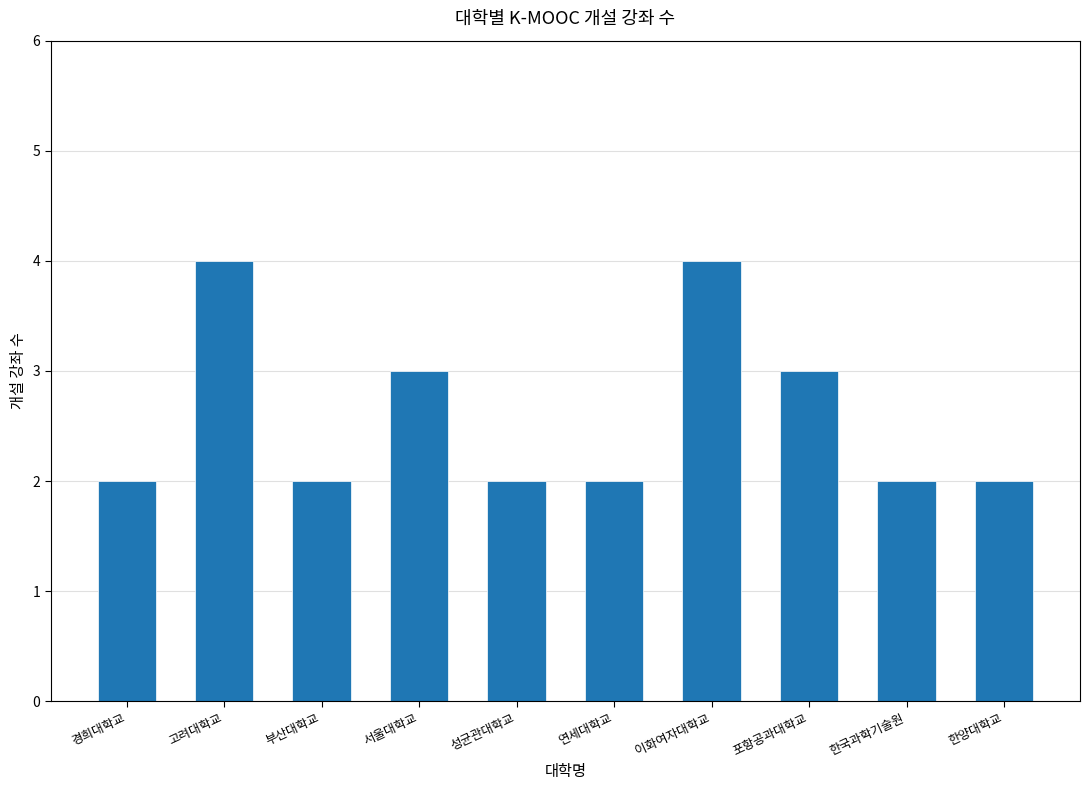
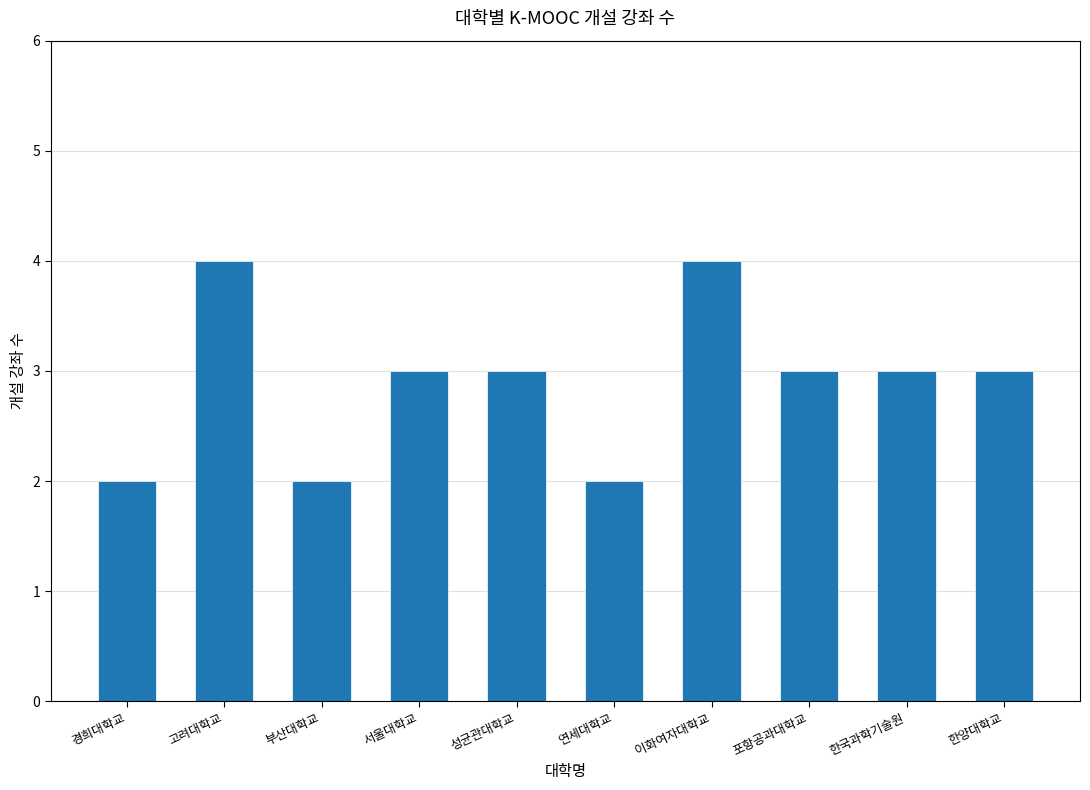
성균관대학교: 2 -> 3
한국과학기술원: 2 -> 3
한양대학교: 2 -> 3
